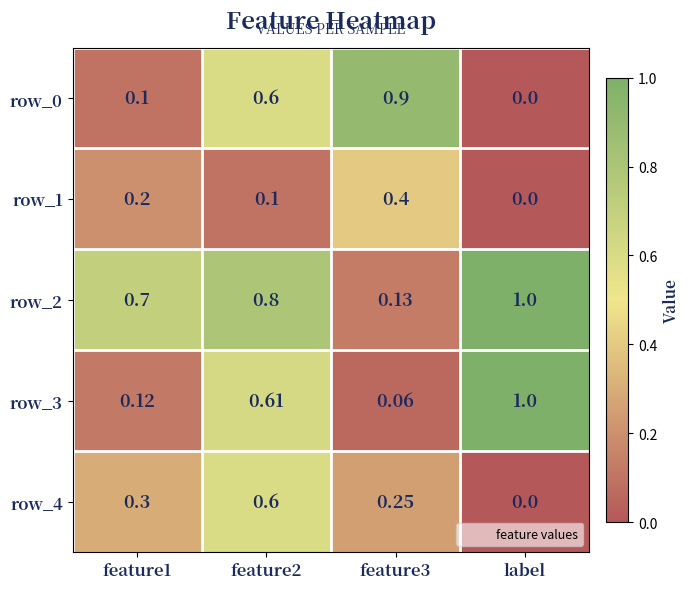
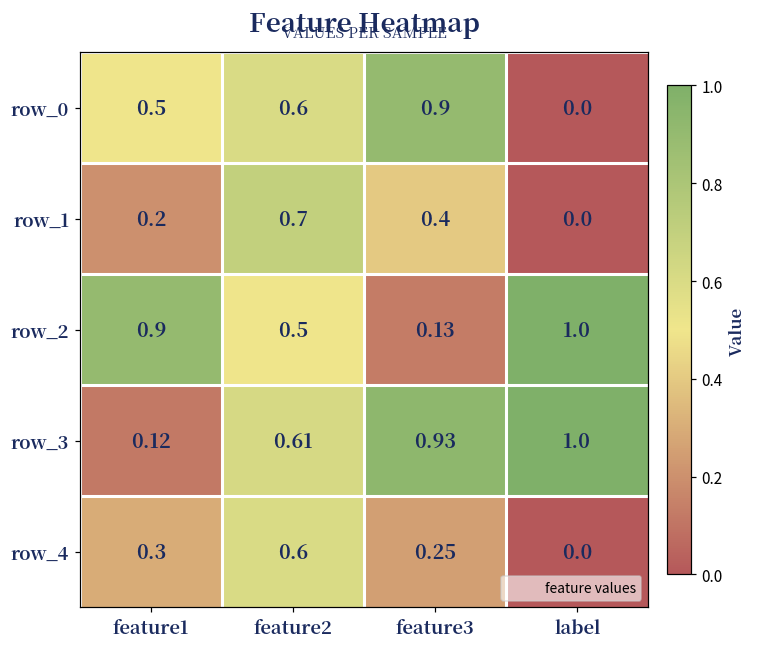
row_0, feature1: 0.1 -> 0.5
row_1, feature2: 0.1 -> 0.7
row_2, feature1: 0.7 -> 0.9
row_2, feature2: 0.8 -> 0.5
row_3, feature3: 0.06 -> 0.93
